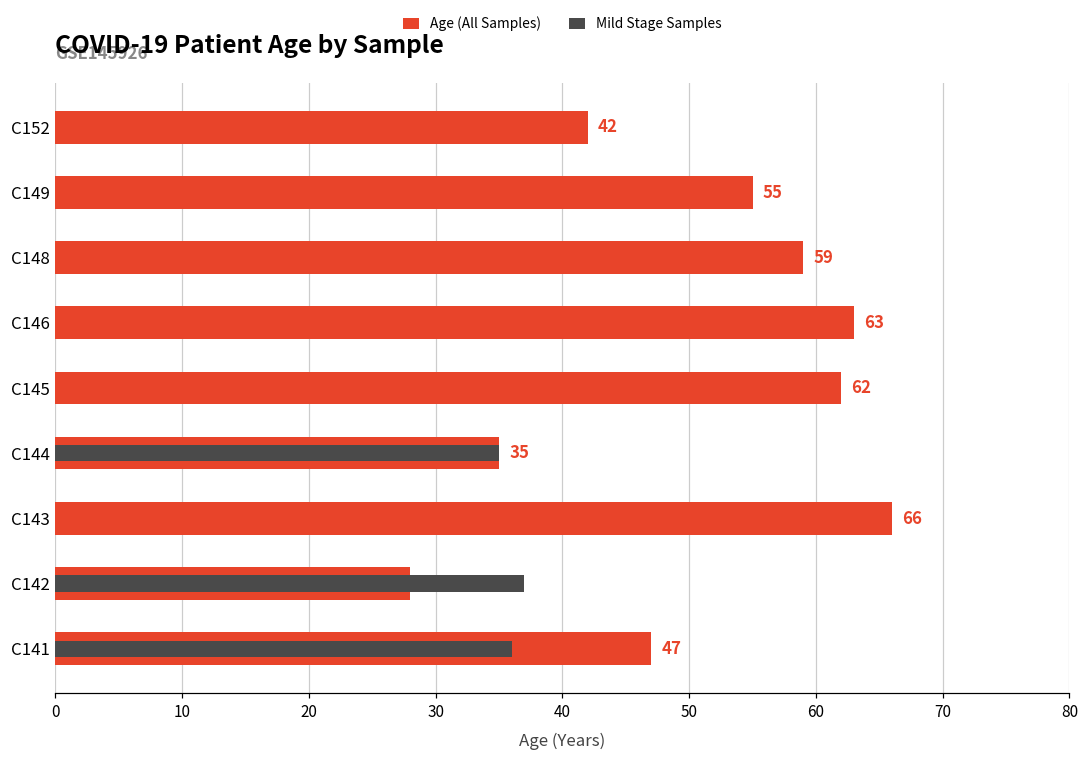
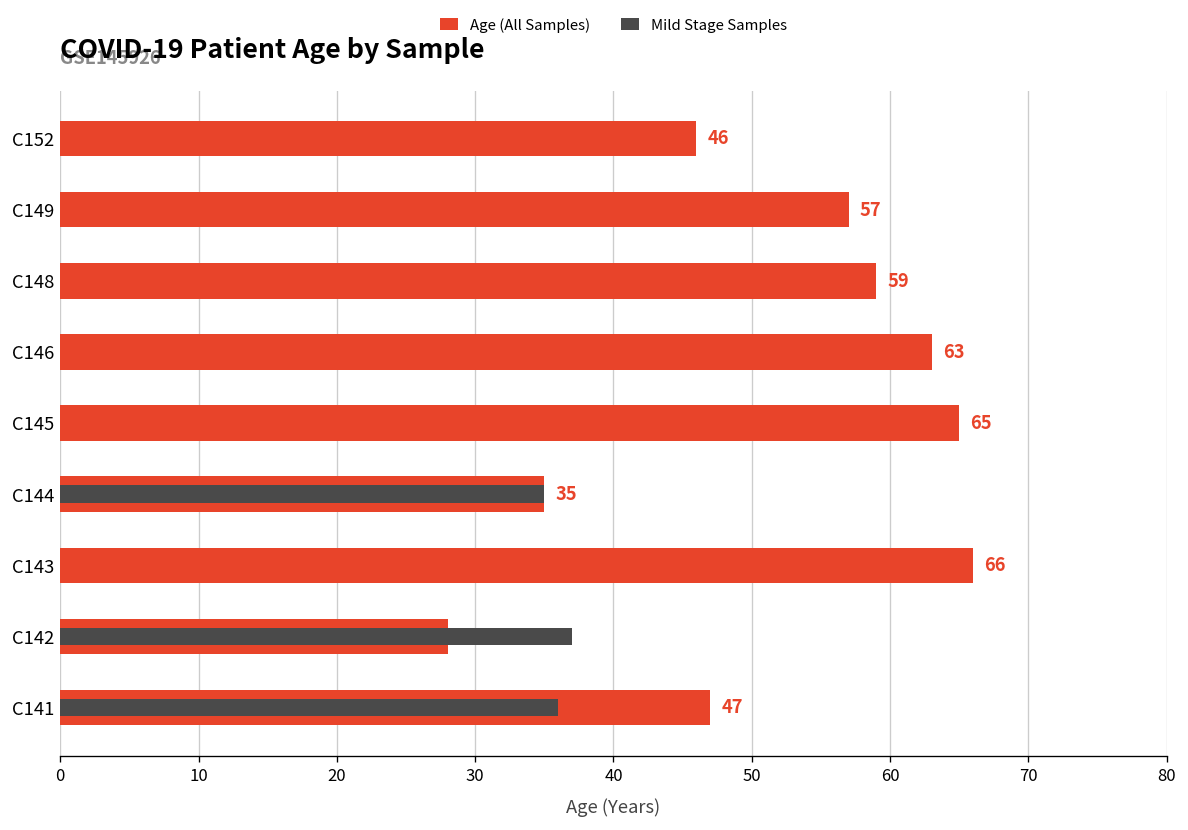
Age (All Samples), C152: 42 -> 46
Age (All Samples), C149: 55 -> 57
Age (All Samples), C145: 62 -> 65
